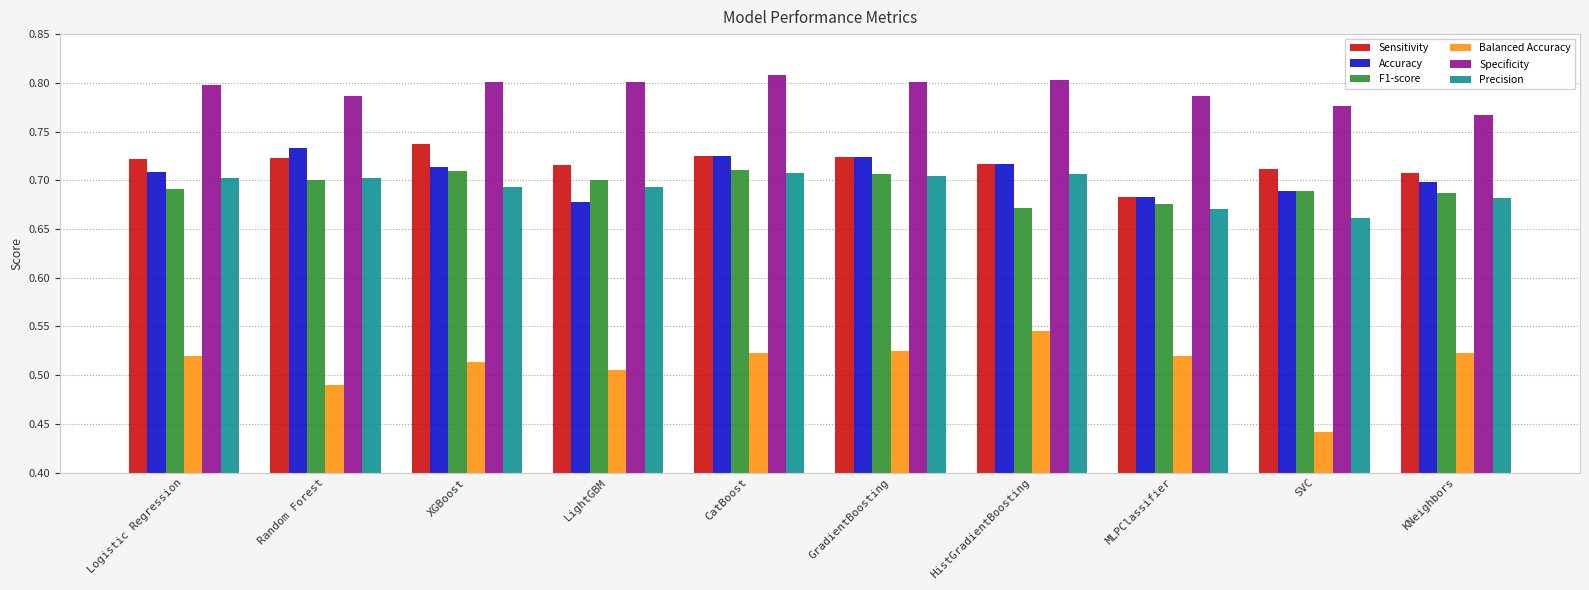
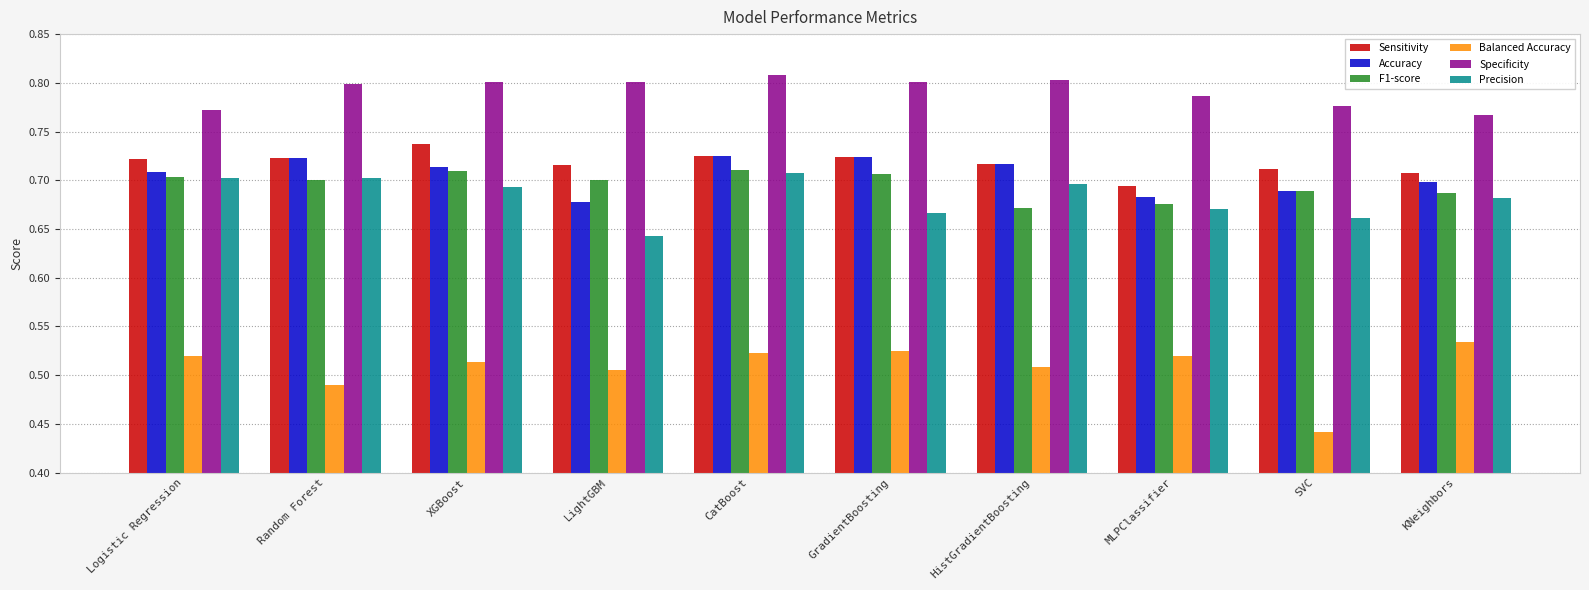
F1-score, Logistic Regression: 0.69 -> 0.70
Specificity, Logistic Regression: 0.80 -> 0.77
Accuracy, Random Forest: 0.73 -> 0.72
Specificity, Random Forest: 0.79 -> 0.80
Precision, LightGBM: 0.69 -> 0.64
Precision, GradientBoosting: 0.70 -> 0.67
Balanced Accuracy, HistGradientBoosting: 0.55 -> 0.51
Precision, HistGradientBoosting: 0.71 -> 0.70
Sensitivity, MLPClassifier: 0.68 -> 0.69
Balanced Accuracy, KNeighbors: 0.52 -> 0.53
